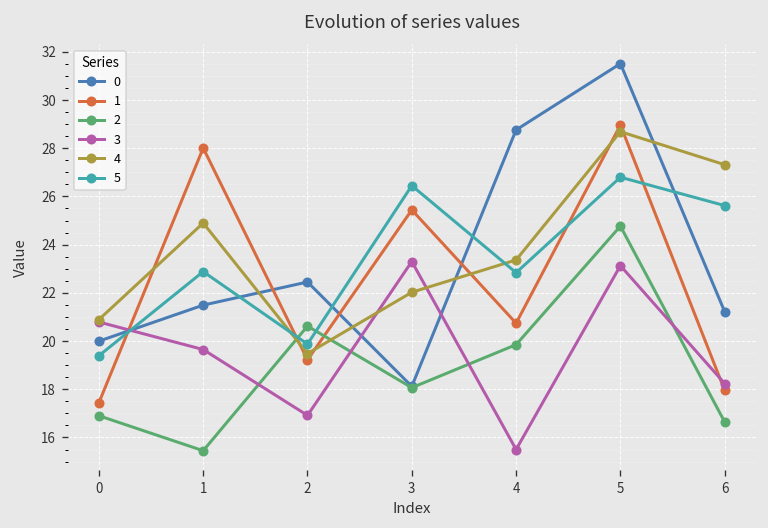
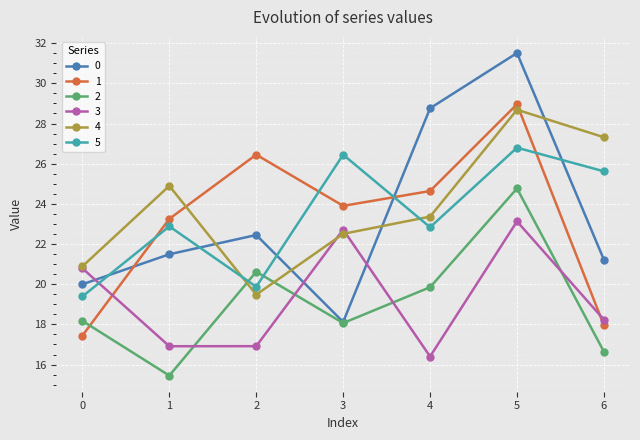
2, 0: 16.9 -> 18.2
1, 1: 28.0 -> 23.3
3, 1: 19.6 -> 16.9
1, 2: 19.2 -> 26.5
1, 3: 25.4 -> 23.9
3, 3: 23.3 -> 22.7
4, 3: 22.0 -> 22.5
1, 4: 20.7 -> 24.6
3, 4: 15.5 -> 16.4
